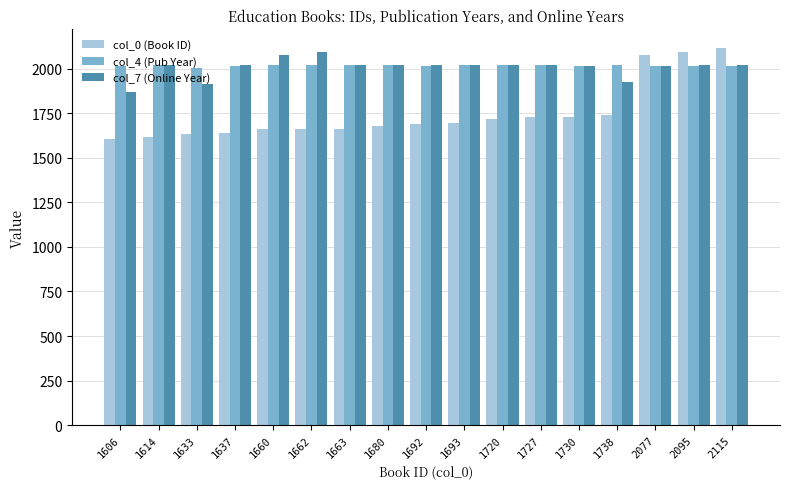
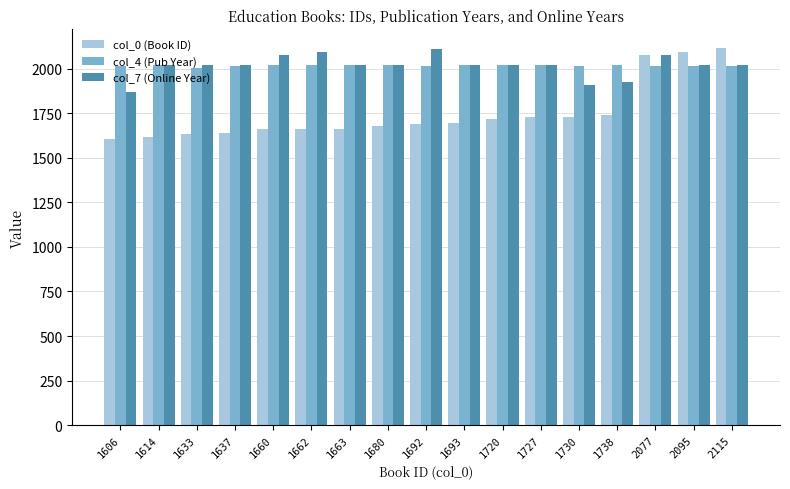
col_7 (Online Year), 1633: 1910 -> 2020
col_7 (Online Year), 1692: 2020 -> 2110
col_7 (Online Year), 1730: 2020 -> 1910
col_7 (Online Year), 2077: 2010 -> 2070
